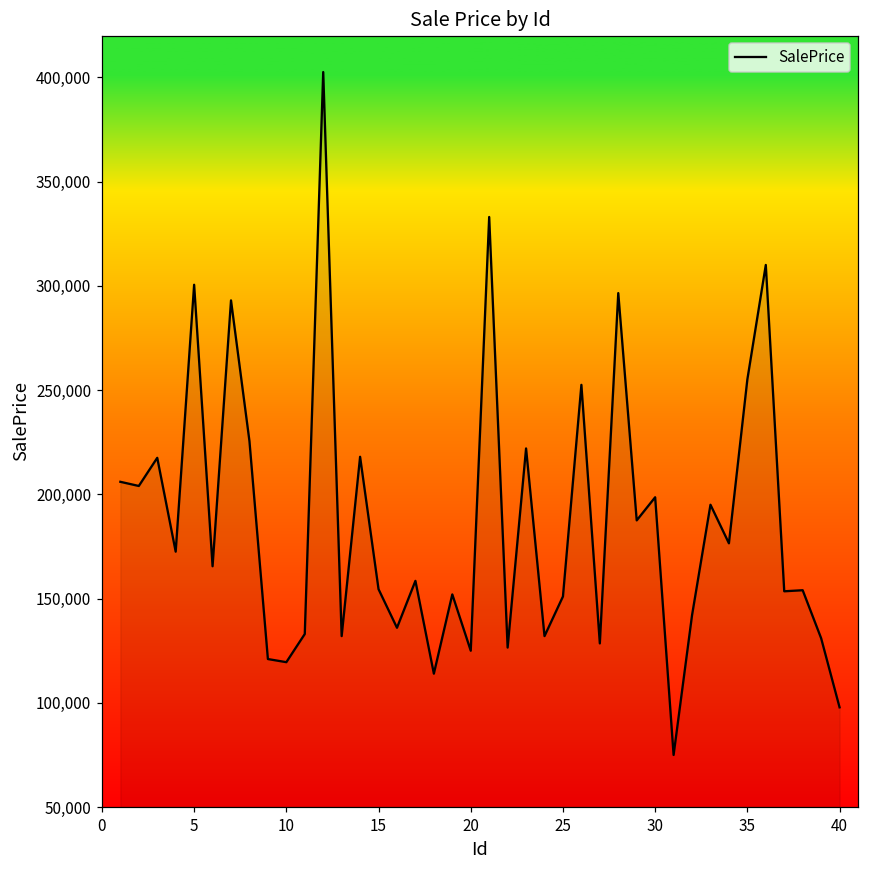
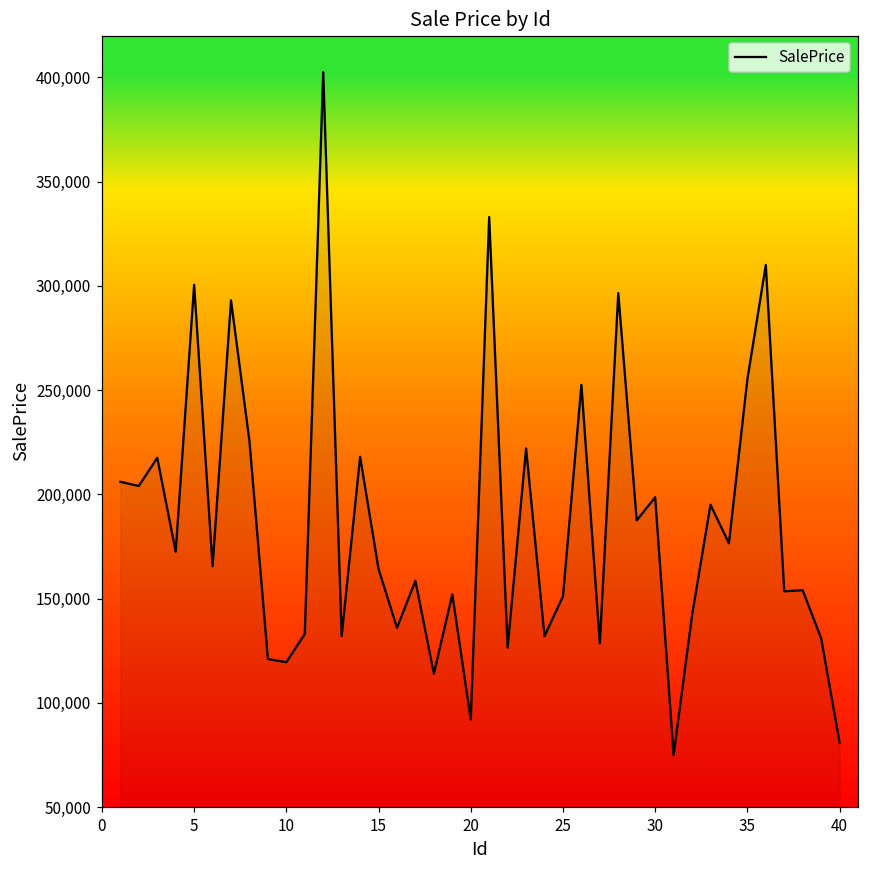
15: 155,000 -> 164,000
20: 125,000 -> 92,000
40: 98,000 -> 81,000
